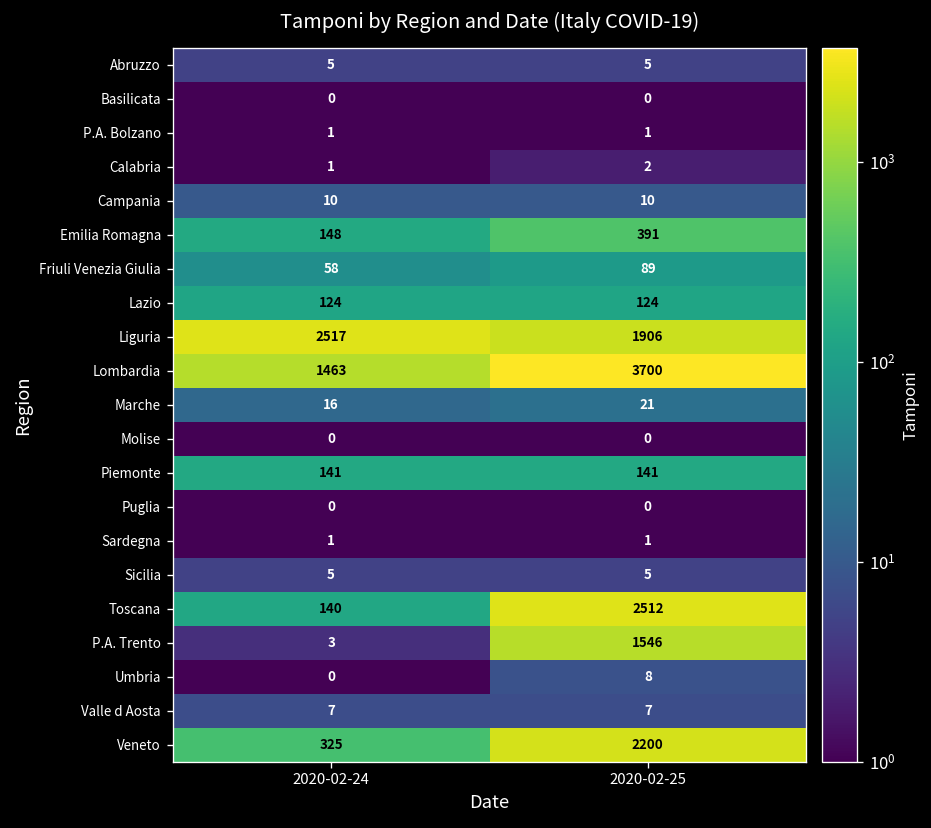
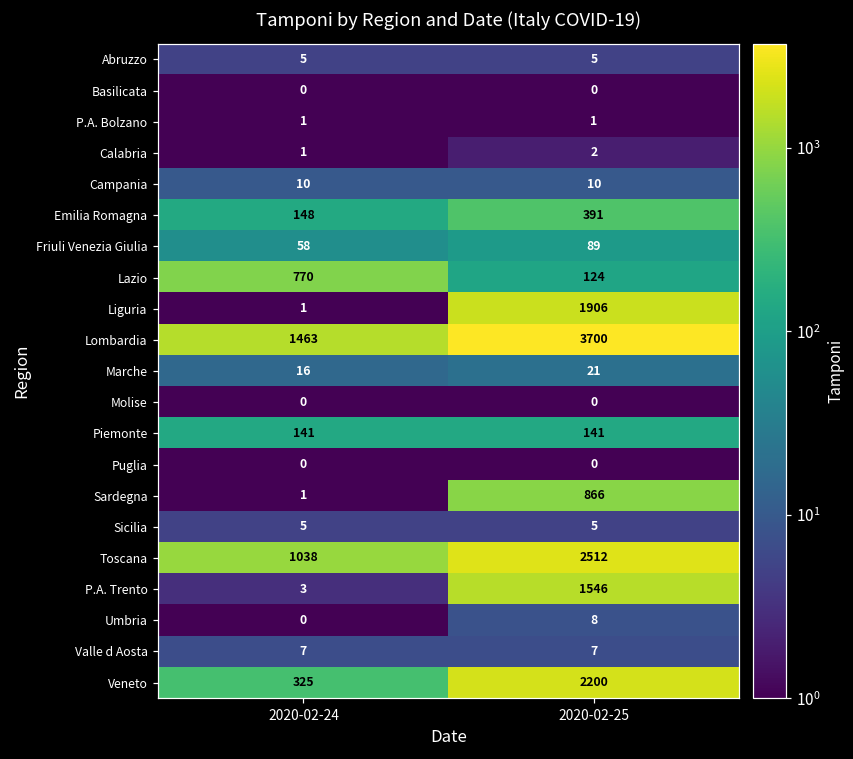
Lazio, 2020-02-24: 124 -> 770
Liguria, 2020-02-24: 2517 -> 1
Sardegna, 2020-02-25: 1 -> 866
Toscana, 2020-02-24: 140 -> 1038
